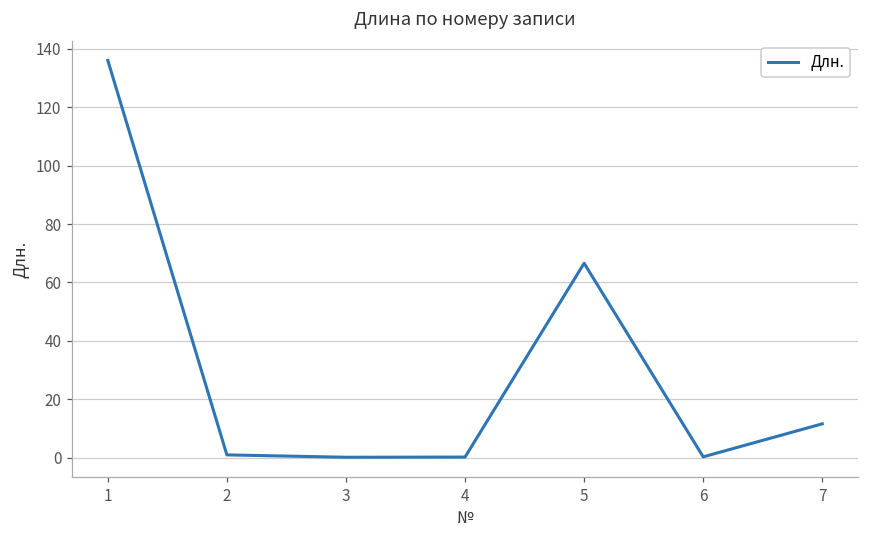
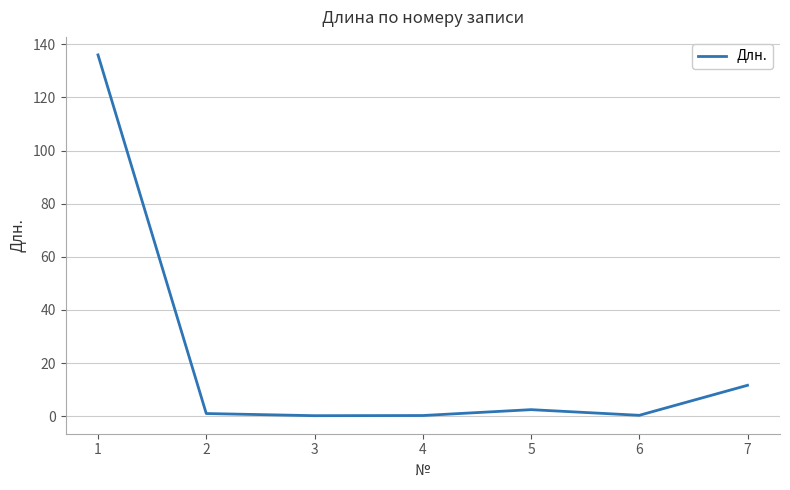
5: 67 -> 2
